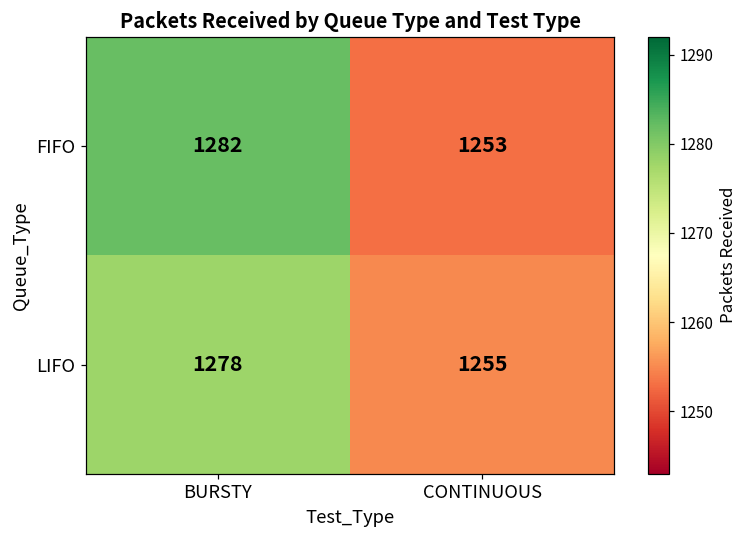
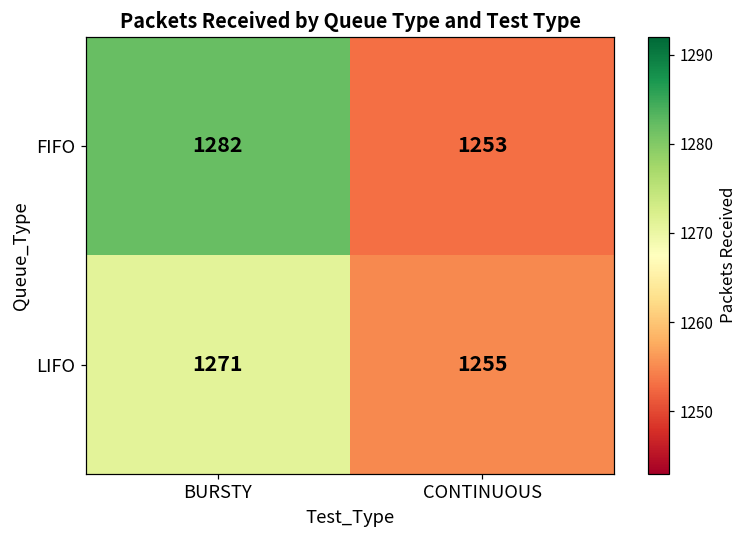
LIFO, BURSTY: 1278 -> 1271
